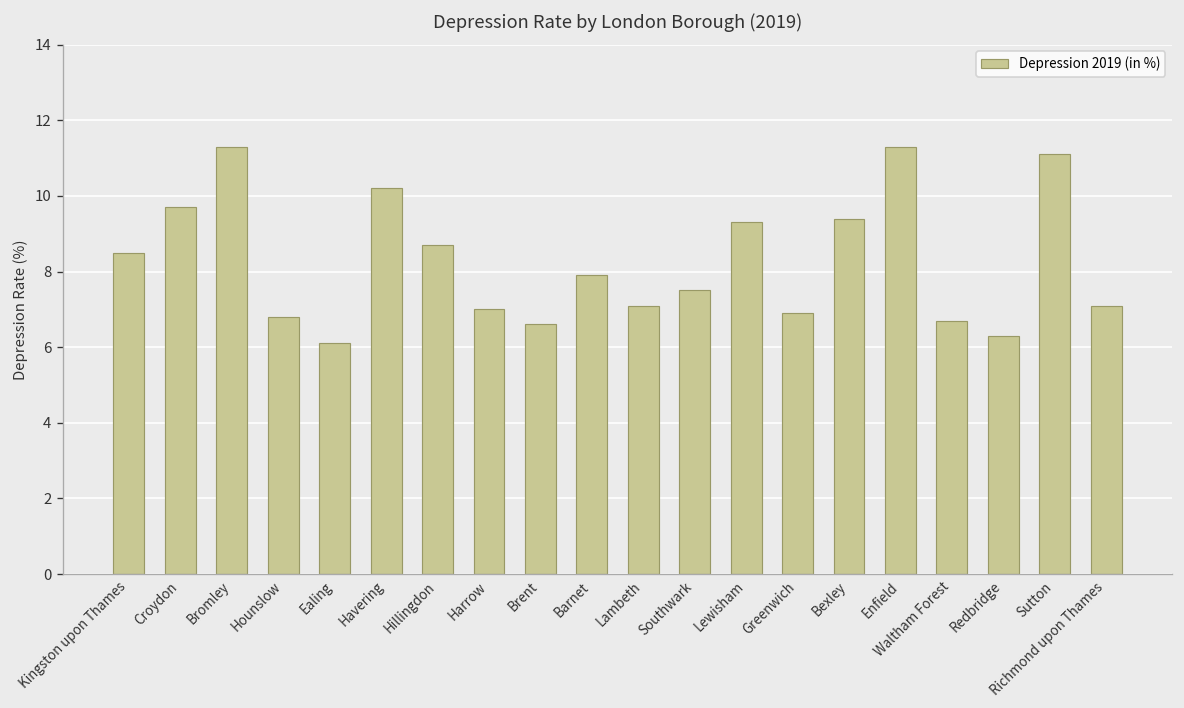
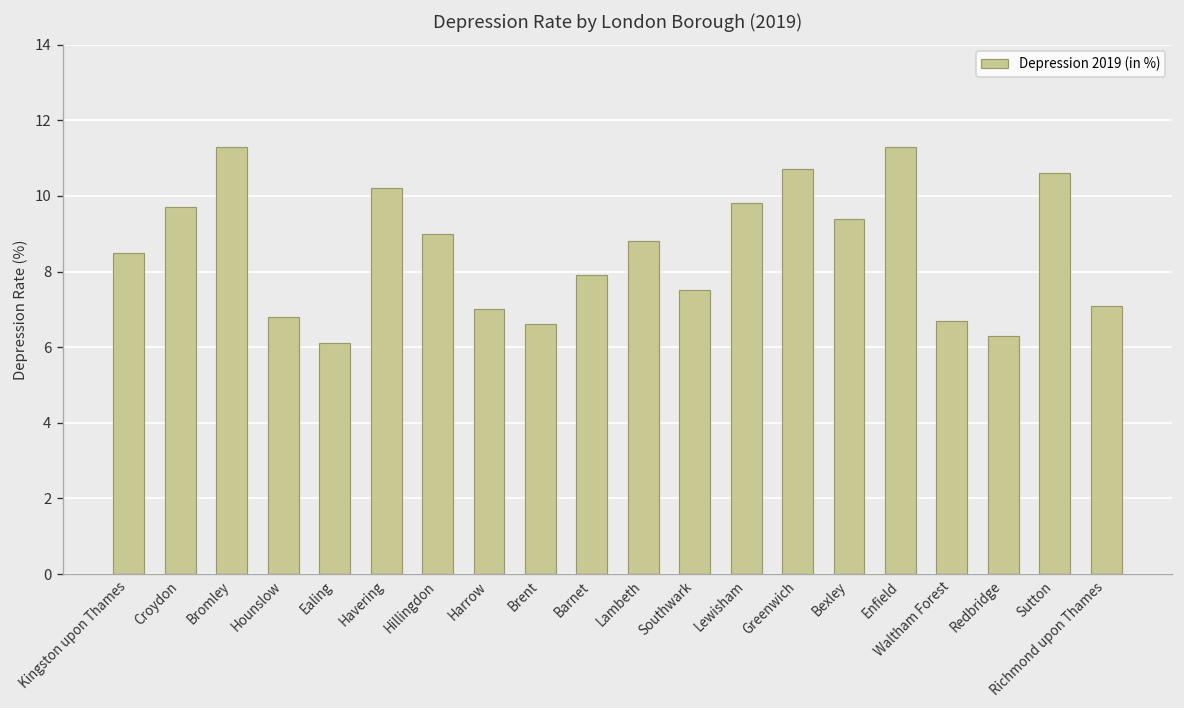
Hillingdon: 8.7 -> 9.0
Lambeth: 7.1 -> 8.8
Lewisham: 9.3 -> 9.8
Greenwich: 6.9 -> 10.7
Sutton: 11.1 -> 10.6
